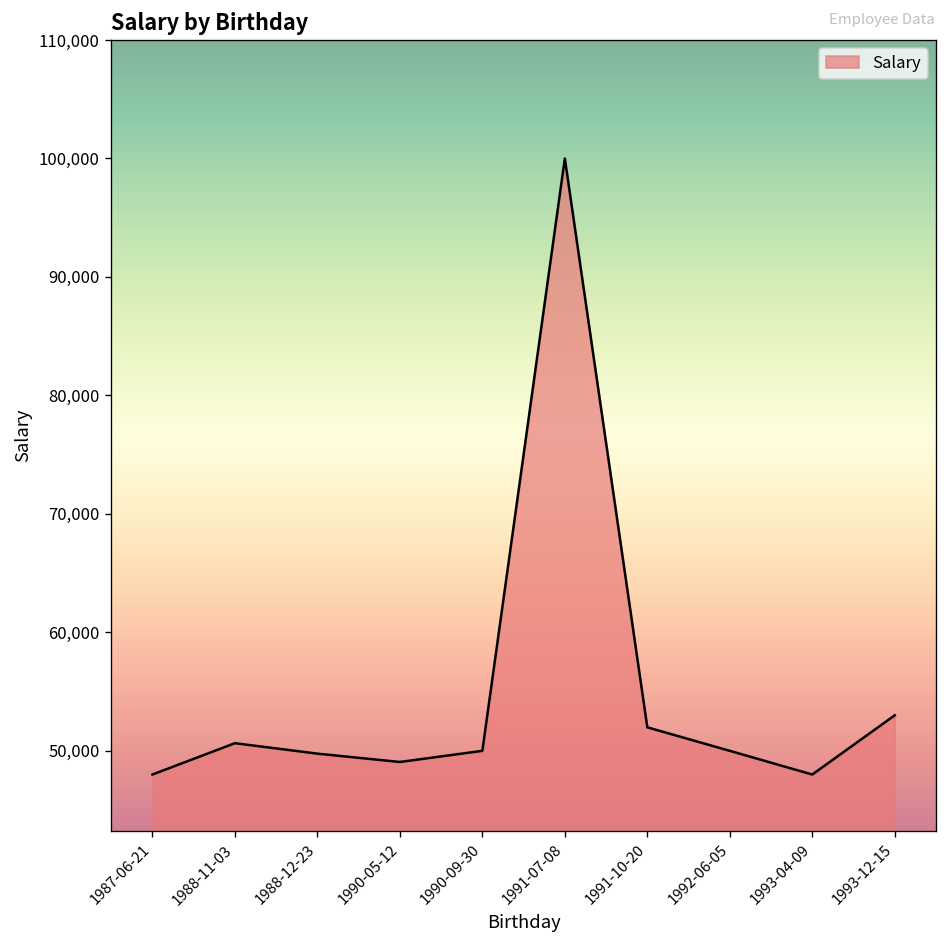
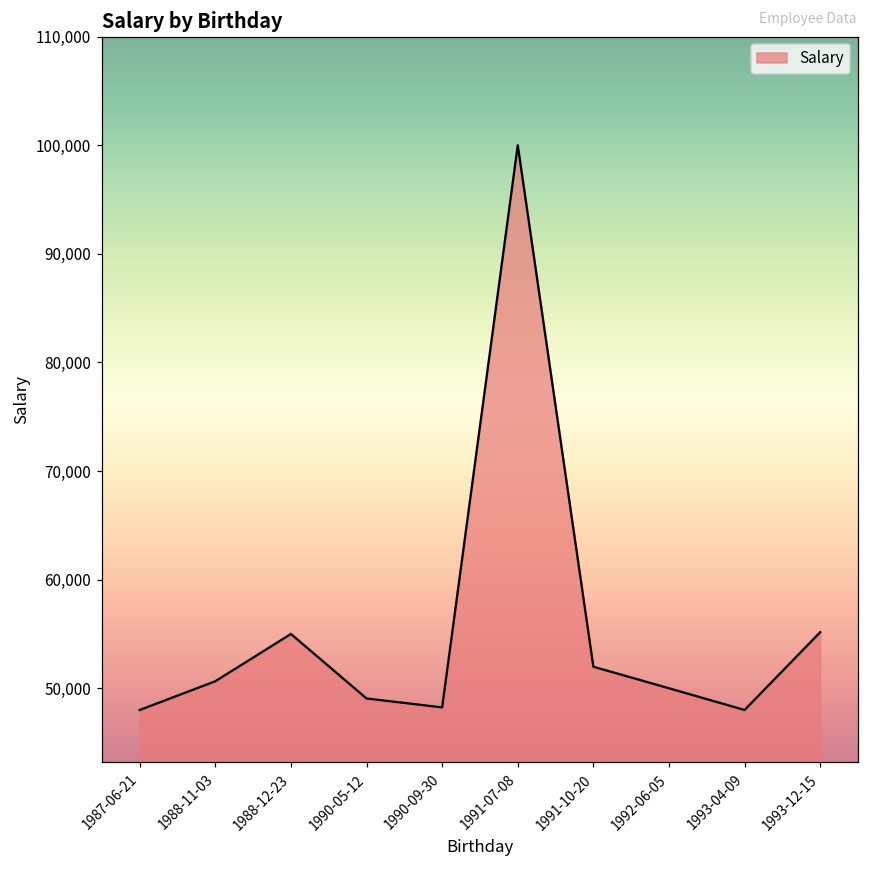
1988-12-23: 50,000 -> 55,000
1990-09-30: 50,000 -> 48,000
1993-12-15: 53,000 -> 55,000
